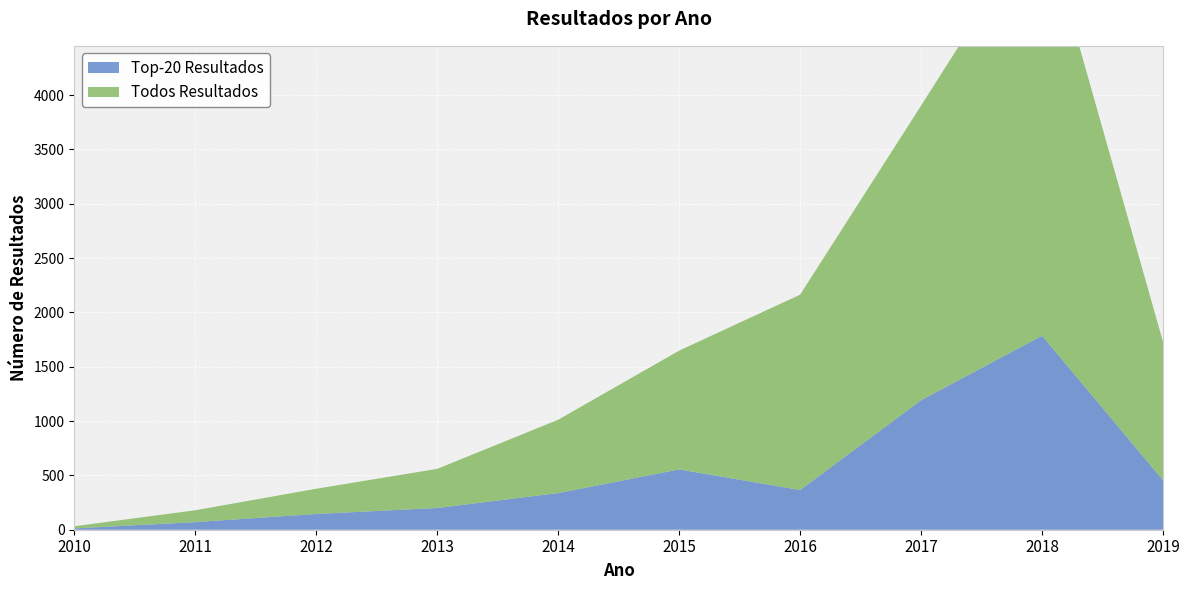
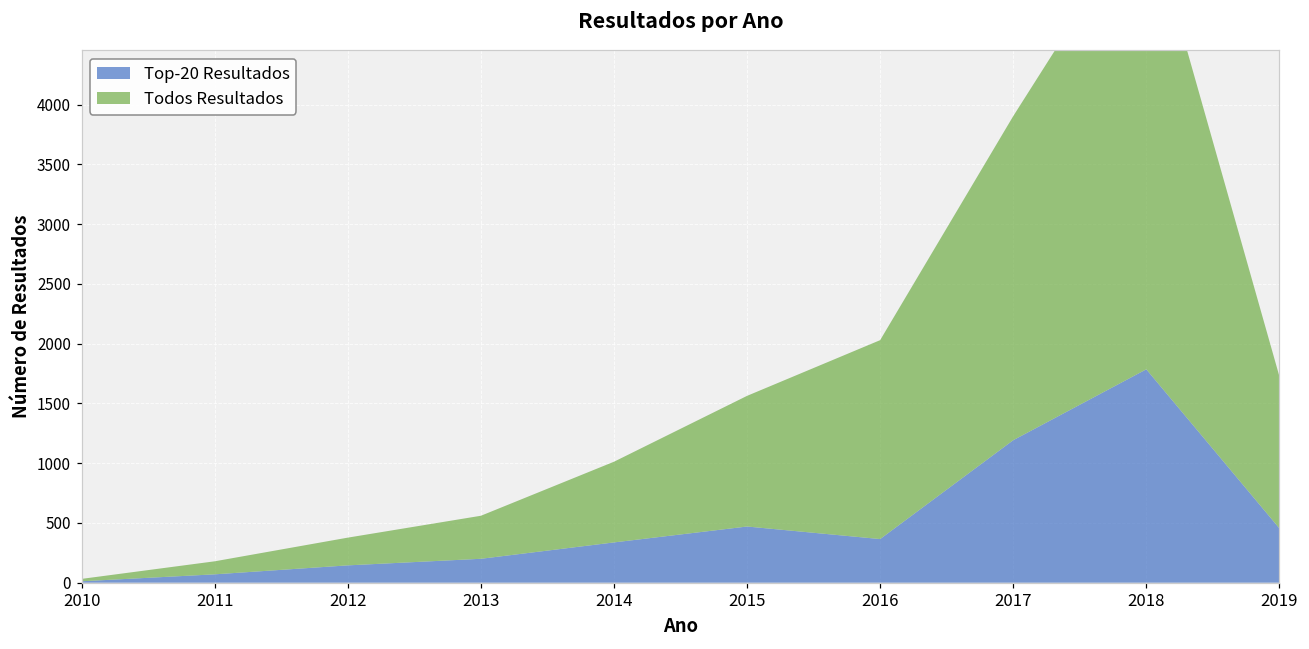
Top-20 Resultados, 2015: 560 -> 470
Todos Resultados, 2016: 1800 -> 1660
